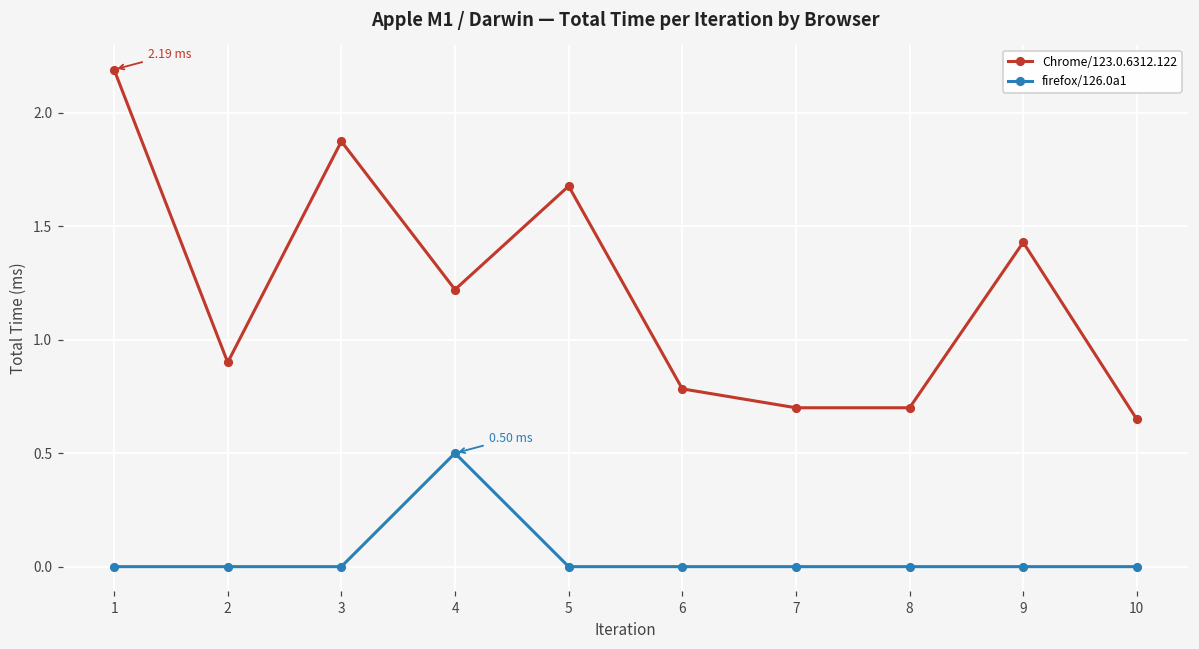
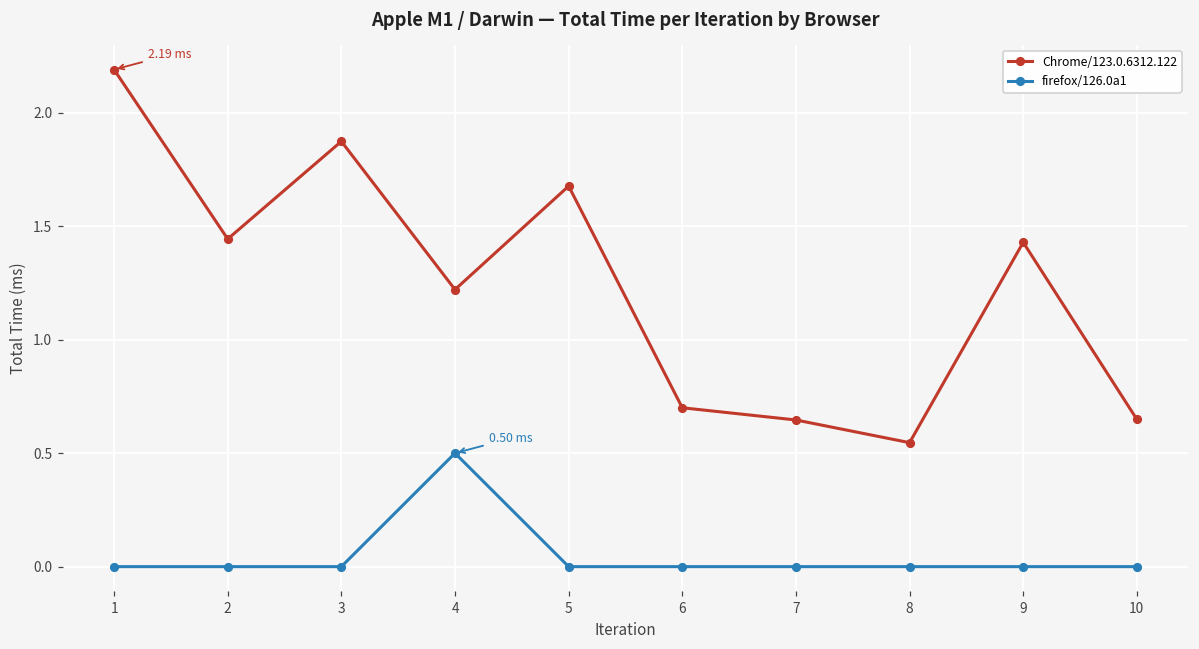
Chrome/123.0.6312.122, 2: 0.90 -> 1.44
Chrome/123.0.6312.122, 6: 0.78 -> 0.70
Chrome/123.0.6312.122, 7: 0.70 -> 0.65
Chrome/123.0.6312.122, 8: 0.70 -> 0.55
